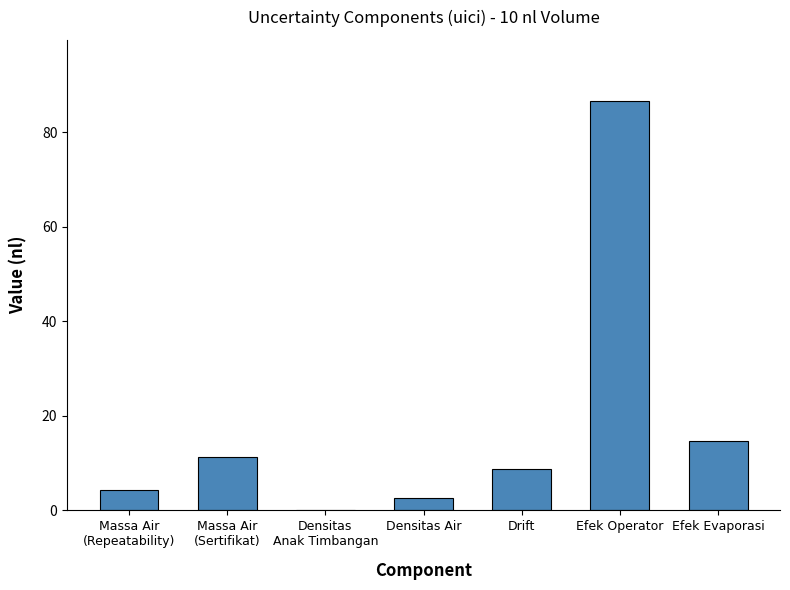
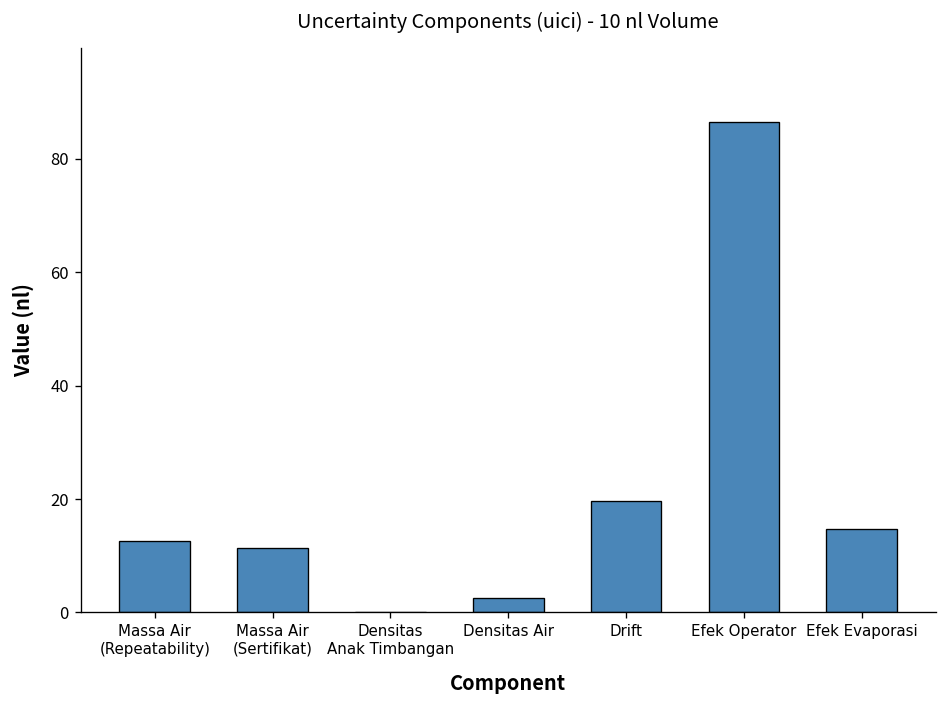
Massa Air (Repeatability): 4 -> 13
Drift: 9 -> 20
